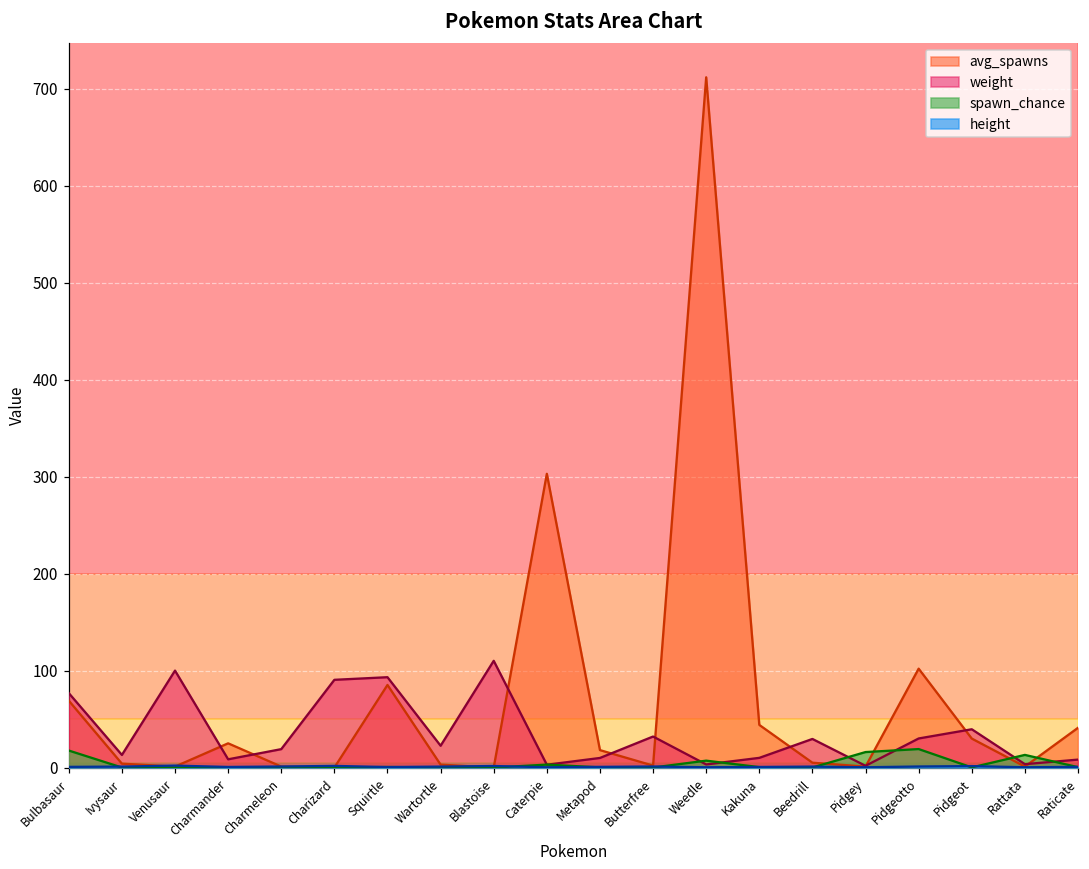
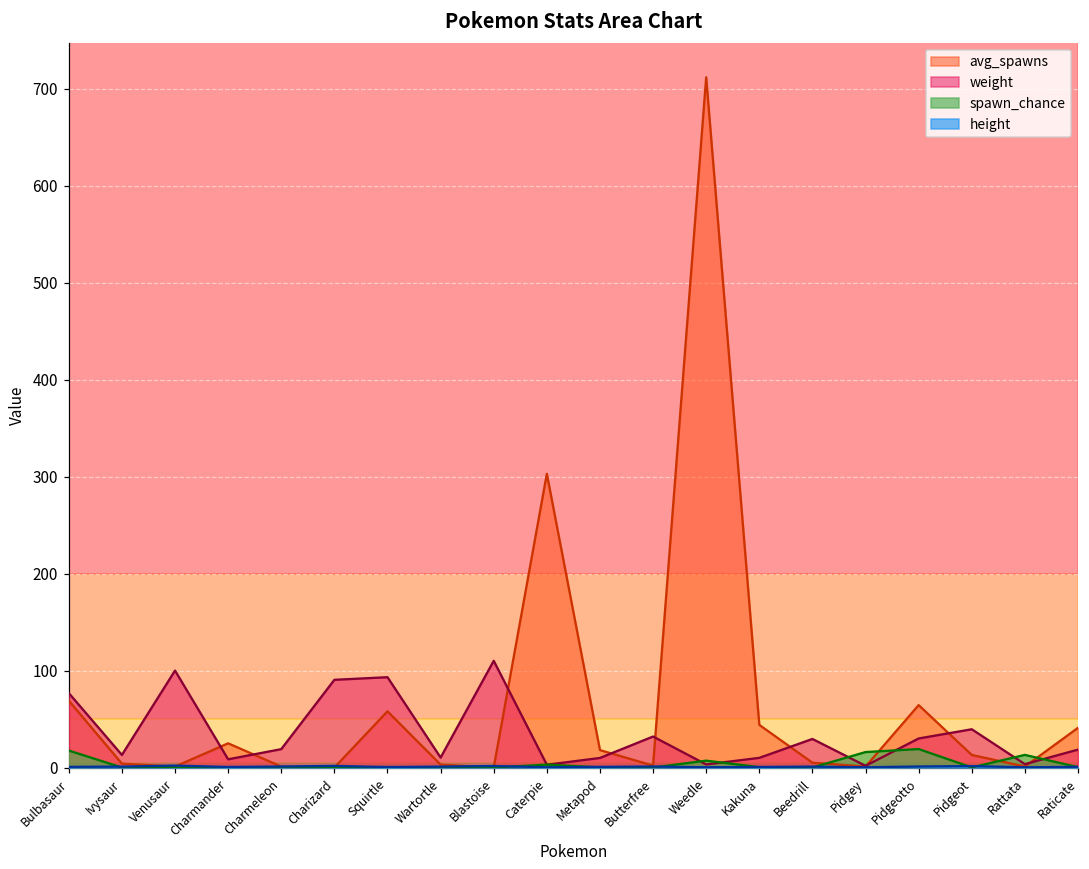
avg_spawns, Squirtle: 90 -> 60
weight, Wartortle: 20 -> 10
avg_spawns, Pidgeotto: 100 -> 60
avg_spawns, Pidgeot: 30 -> 10
weight, Raticate: 10 -> 20
